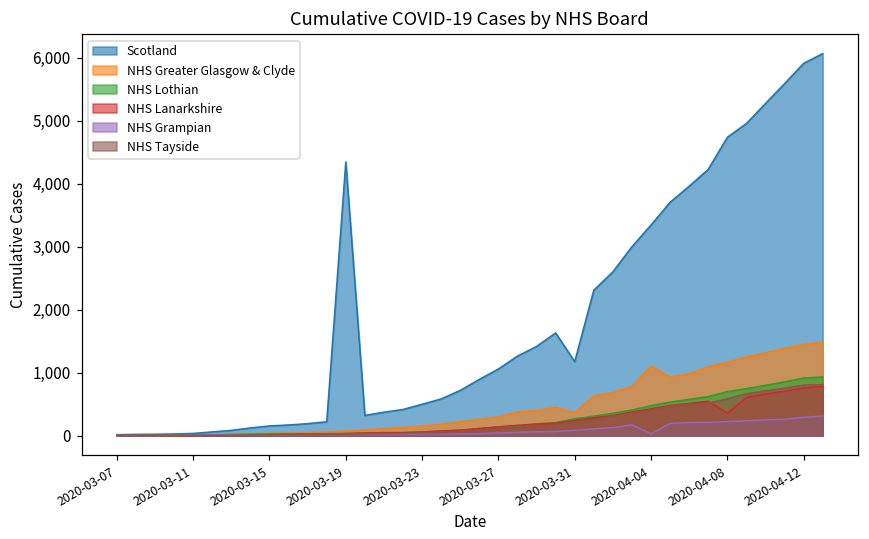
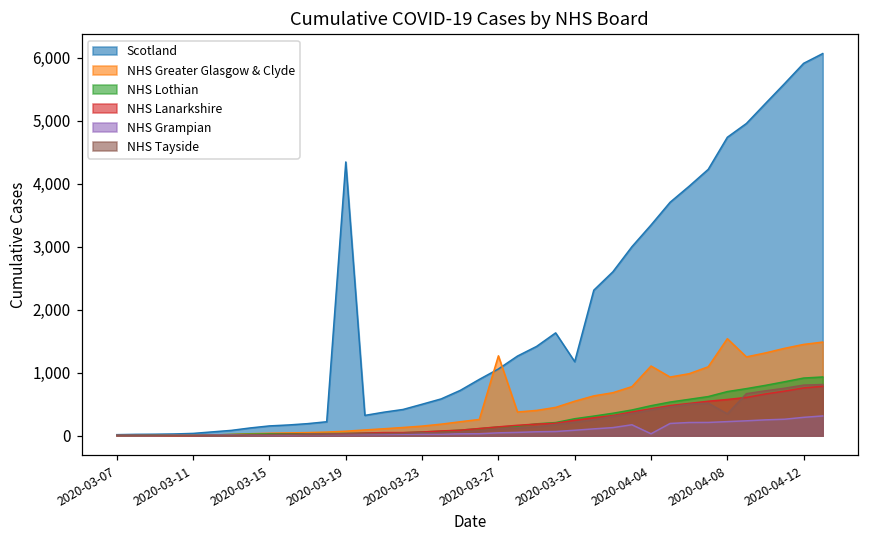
NHS Greater Glasgow & Clyde, 2020-03-27: 300 -> 1,300
NHS Greater Glasgow & Clyde, 2020-03-31: 400 -> 500
NHS Greater Glasgow & Clyde, 2020-04-08: 1,200 -> 1,500
NHS Lanarkshire, 2020-04-08: 400 -> 600
NHS Tayside, 2020-04-08: 600 -> 300
